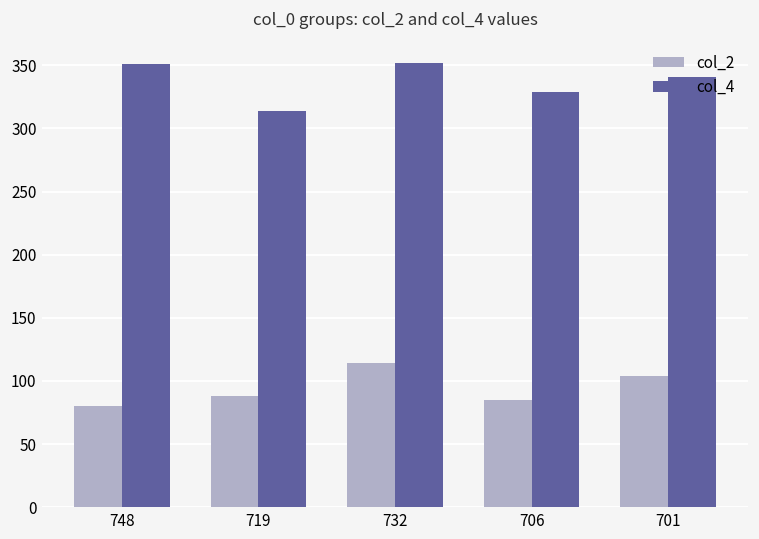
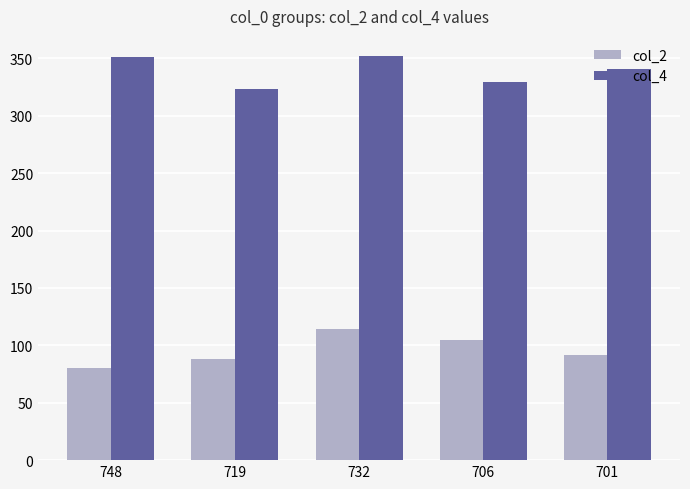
col_4, 719: 314 -> 323
col_2, 706: 85 -> 105
col_2, 701: 104 -> 92
